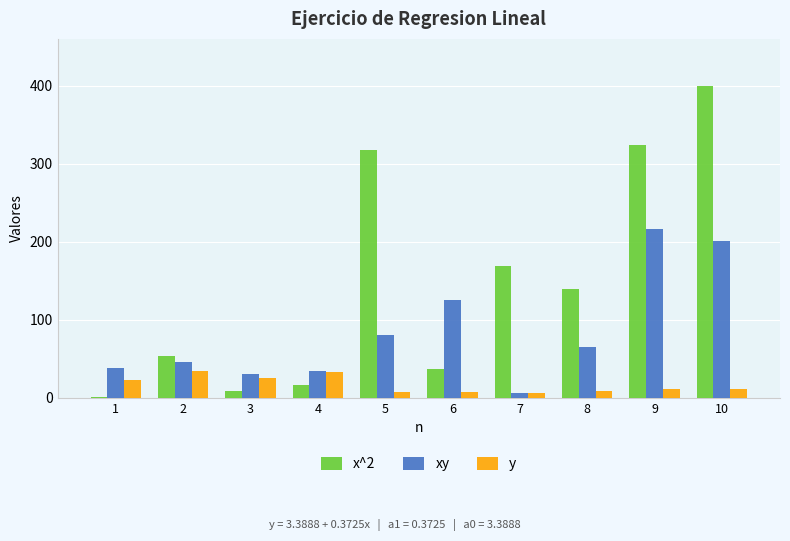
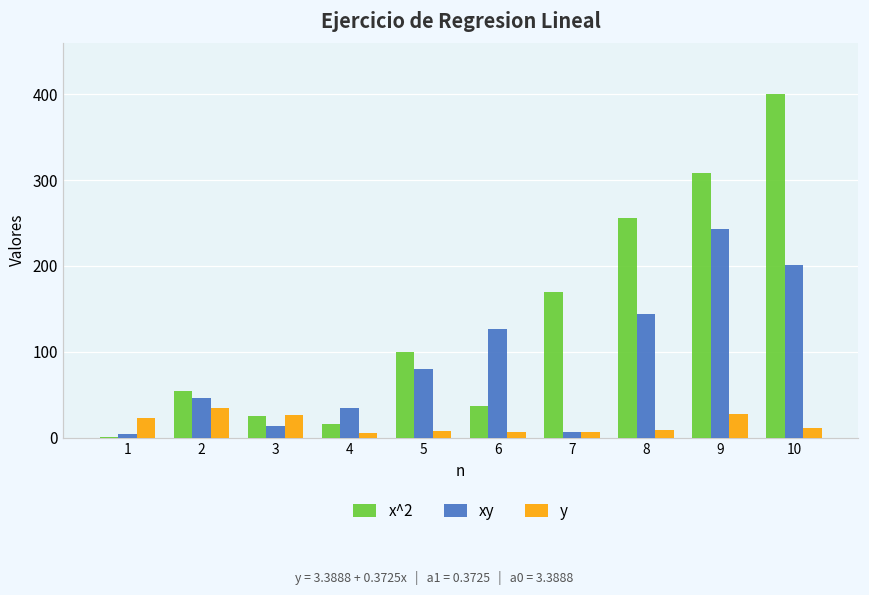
xy, 1: 40 -> 0
x^2, 3: 10 -> 30
xy, 3: 30 -> 10
y, 4: 30 -> 10
x^2, 5: 320 -> 100
x^2, 8: 140 -> 260
xy, 8: 70 -> 140
x^2, 9: 320 -> 310
xy, 9: 220 -> 240
y, 9: 10 -> 30
